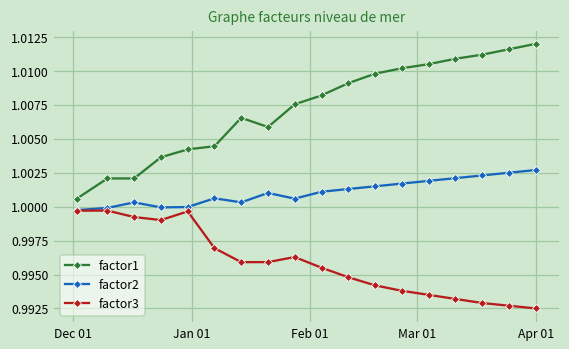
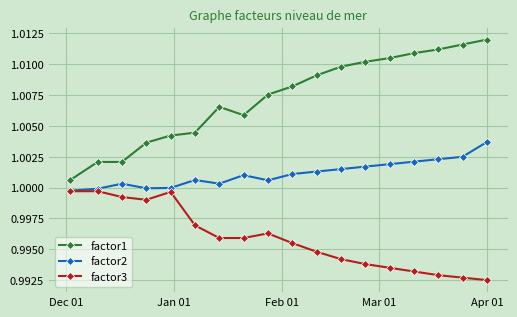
factor2, Apr 01: 1.0027 -> 1.0037
